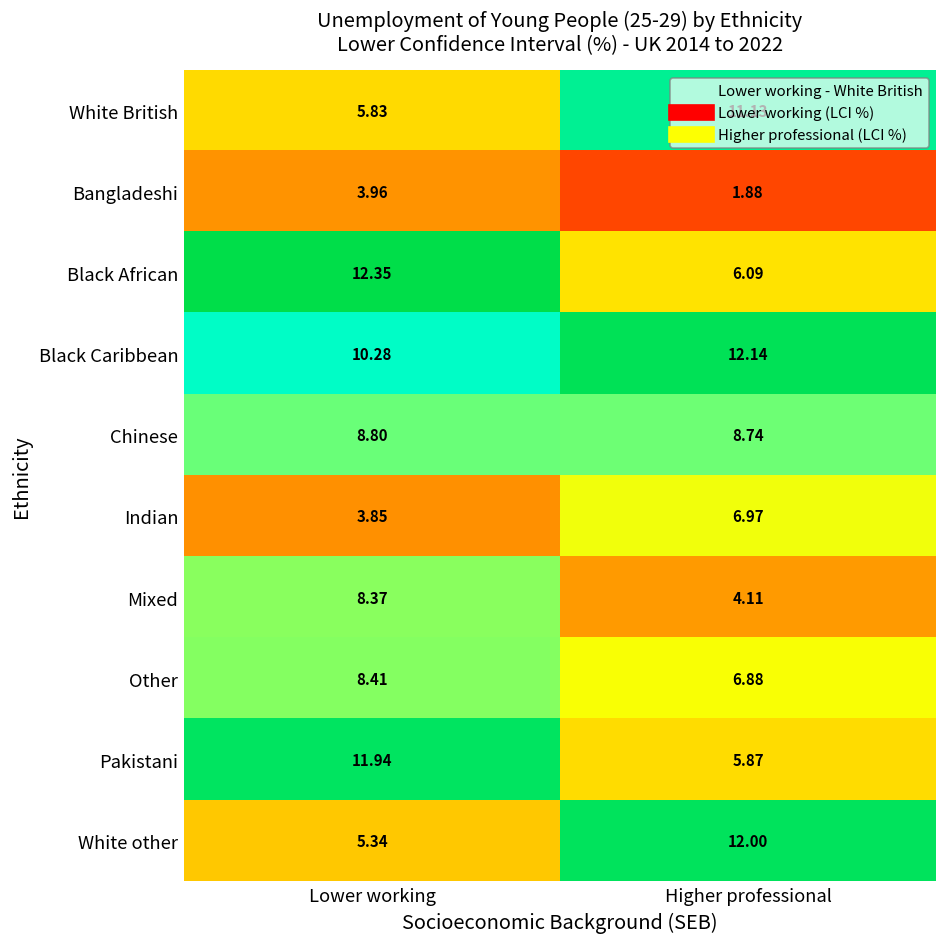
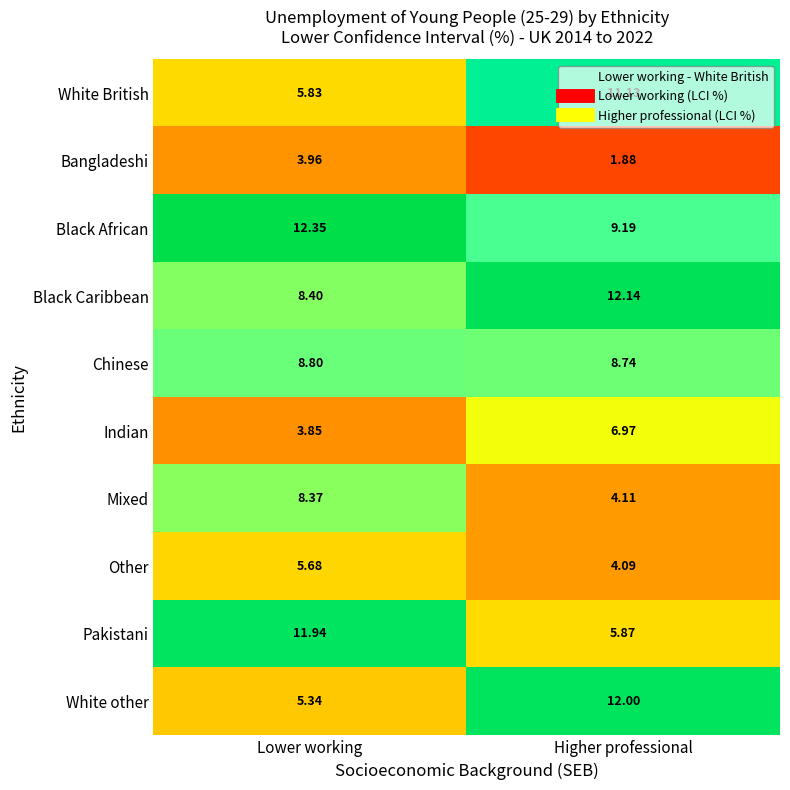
Black African, Higher professional: 6.09 -> 9.19
Black Caribbean, Lower working: 10.28 -> 8.40
Other, Lower working: 8.41 -> 5.68
Other, Higher professional: 6.88 -> 4.09
